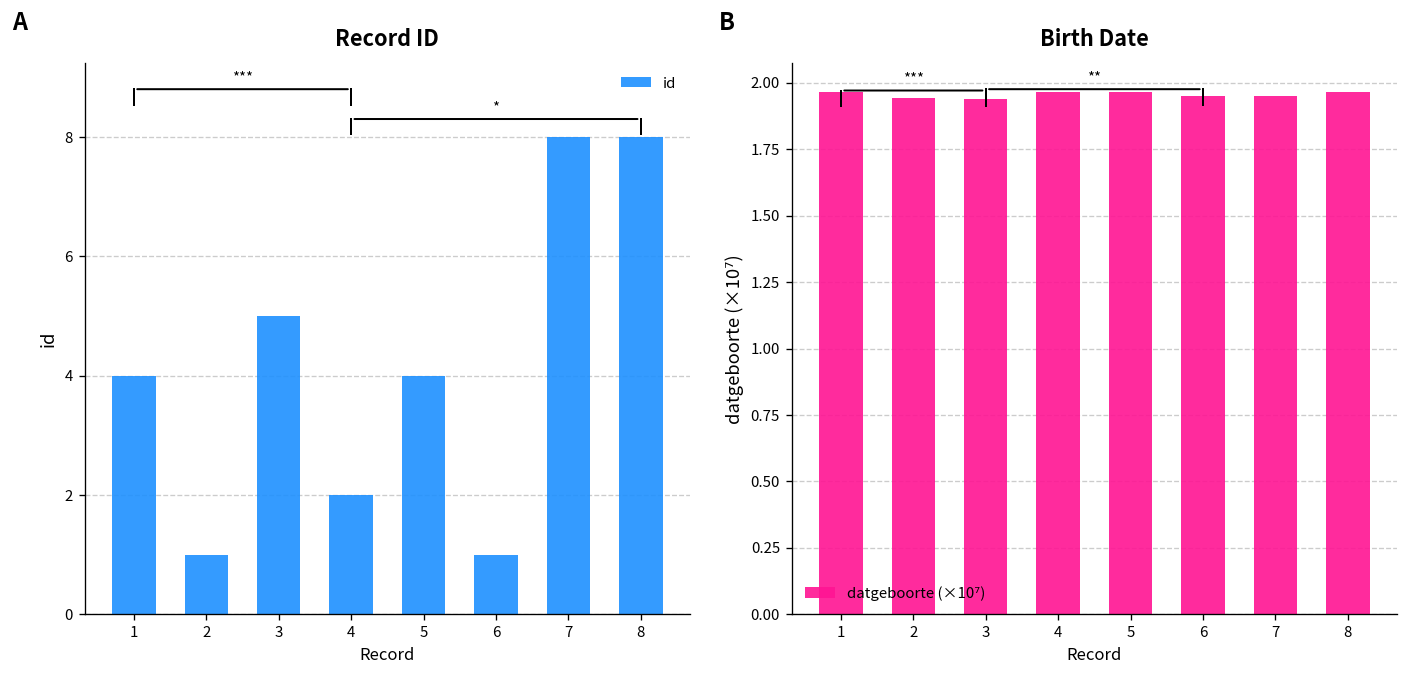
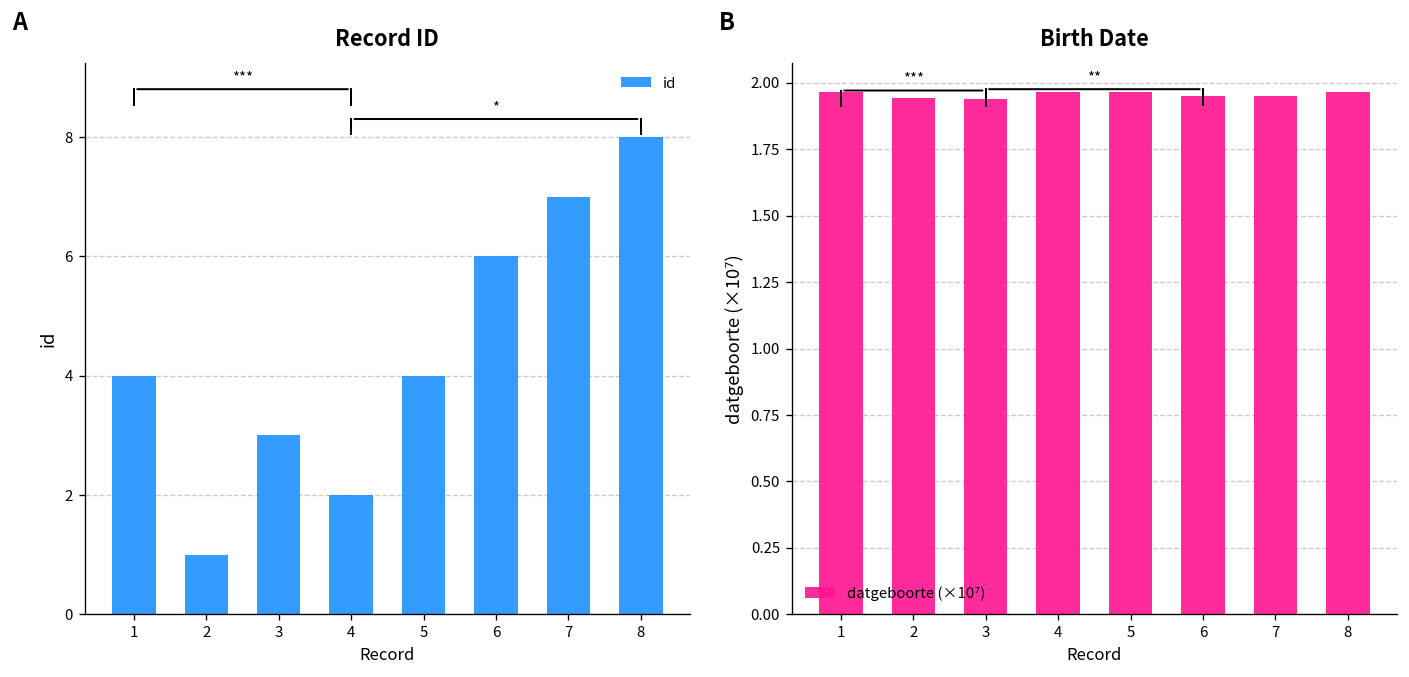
Record ID, id, 3: 5 -> 3
Record ID, id, 6: 1 -> 6
Record ID, id, 7: 8 -> 7
